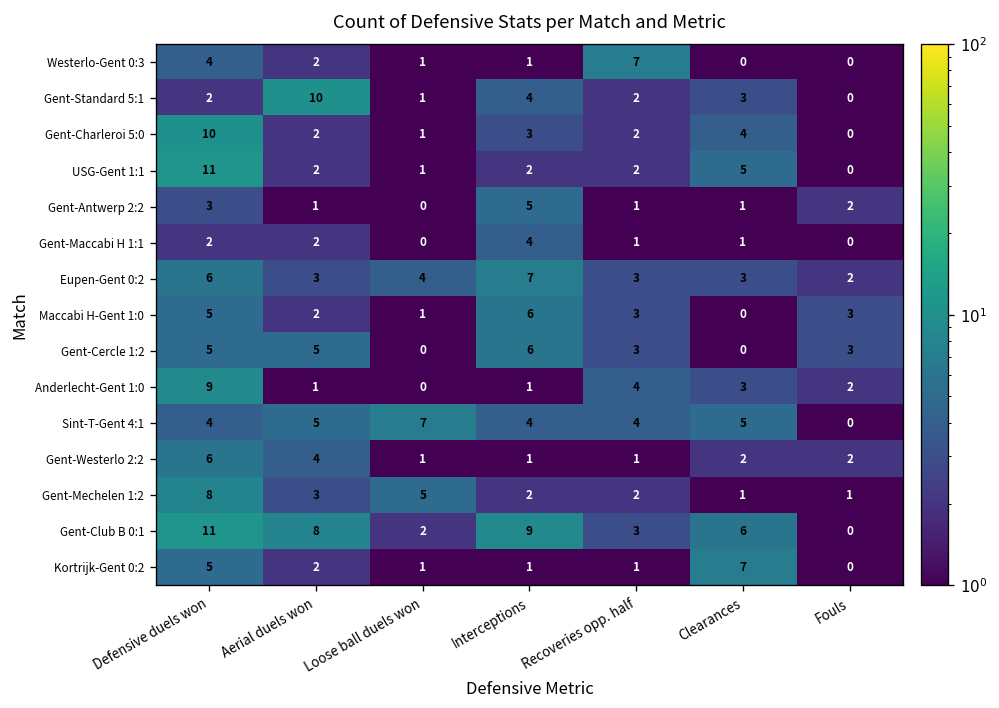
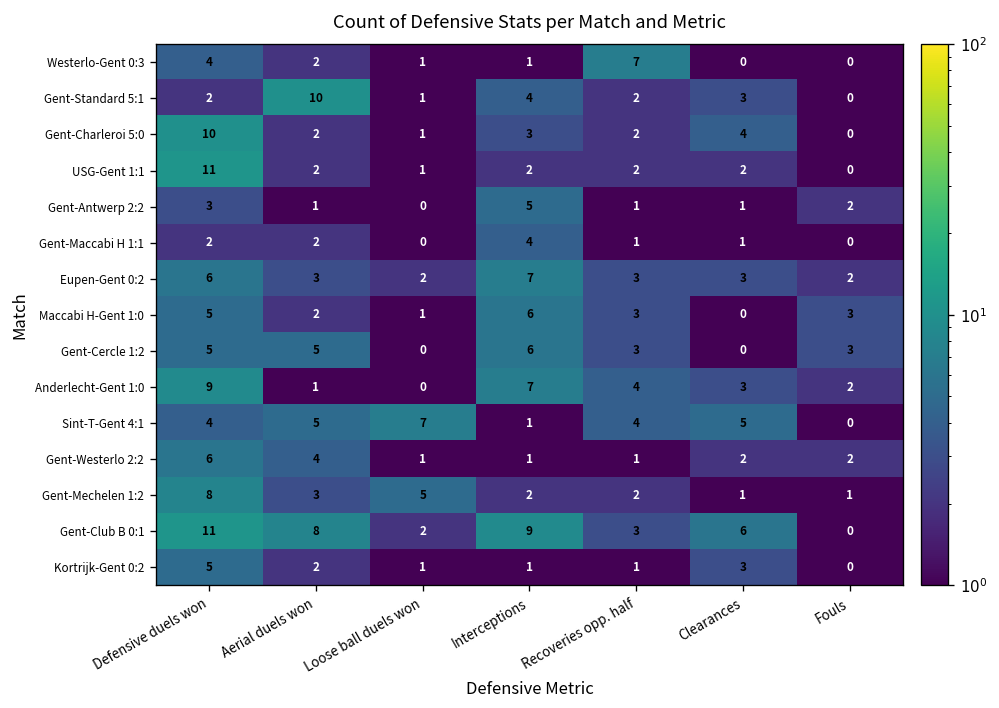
USG-Gent 1:1, Clearances: 5 -> 2
Eupen-Gent 0:2, Loose ball duels won: 4 -> 2
Anderlecht-Gent 1:0, Interceptions: 1 -> 7
Sint-T-Gent 4:1, Interceptions: 4 -> 1
Kortrijk-Gent 0:2, Clearances: 7 -> 3
